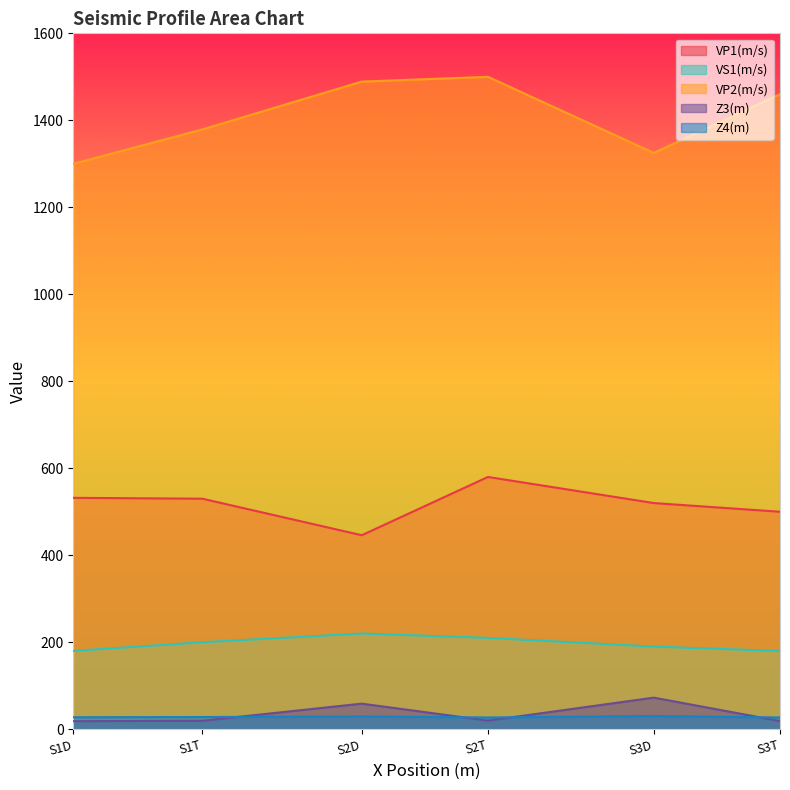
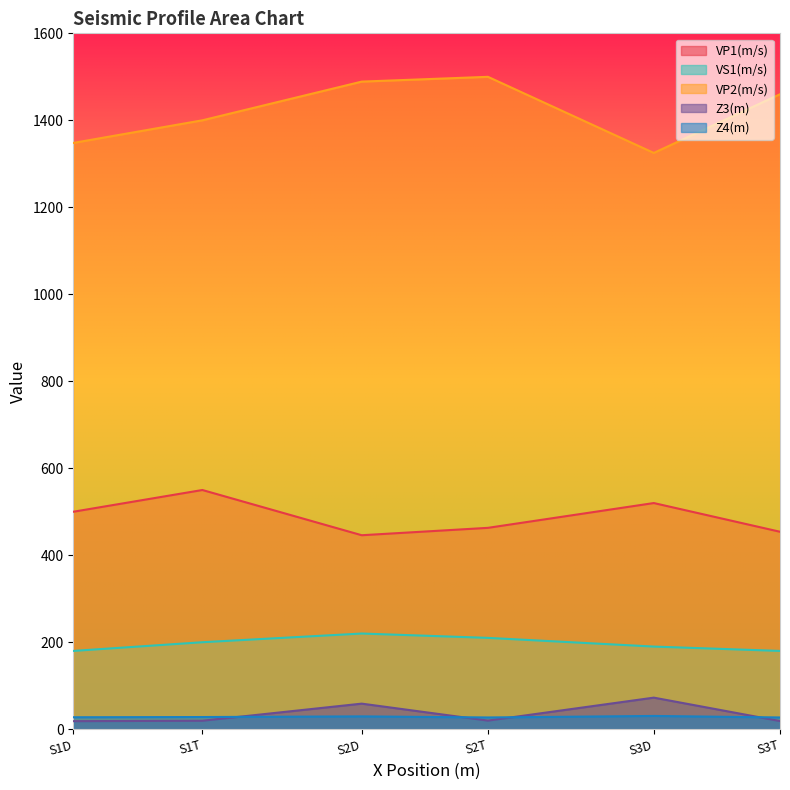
VP1(m/s), S1D: 530 -> 500
VP2(m/s), S1D: 1300 -> 1350
VP1(m/s), S1T: 530 -> 550
VP2(m/s), S1T: 1380 -> 1400
VP1(m/s), S2T: 580 -> 460
VP1(m/s), S3T: 500 -> 450
